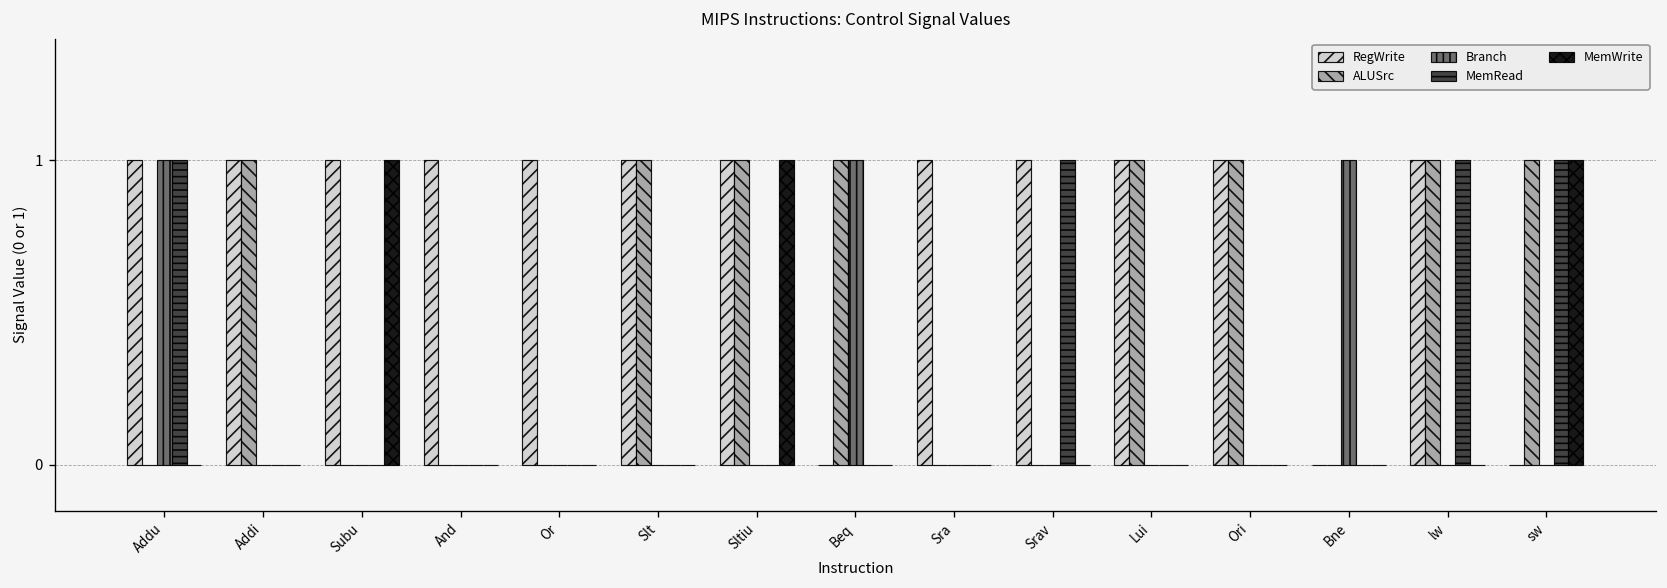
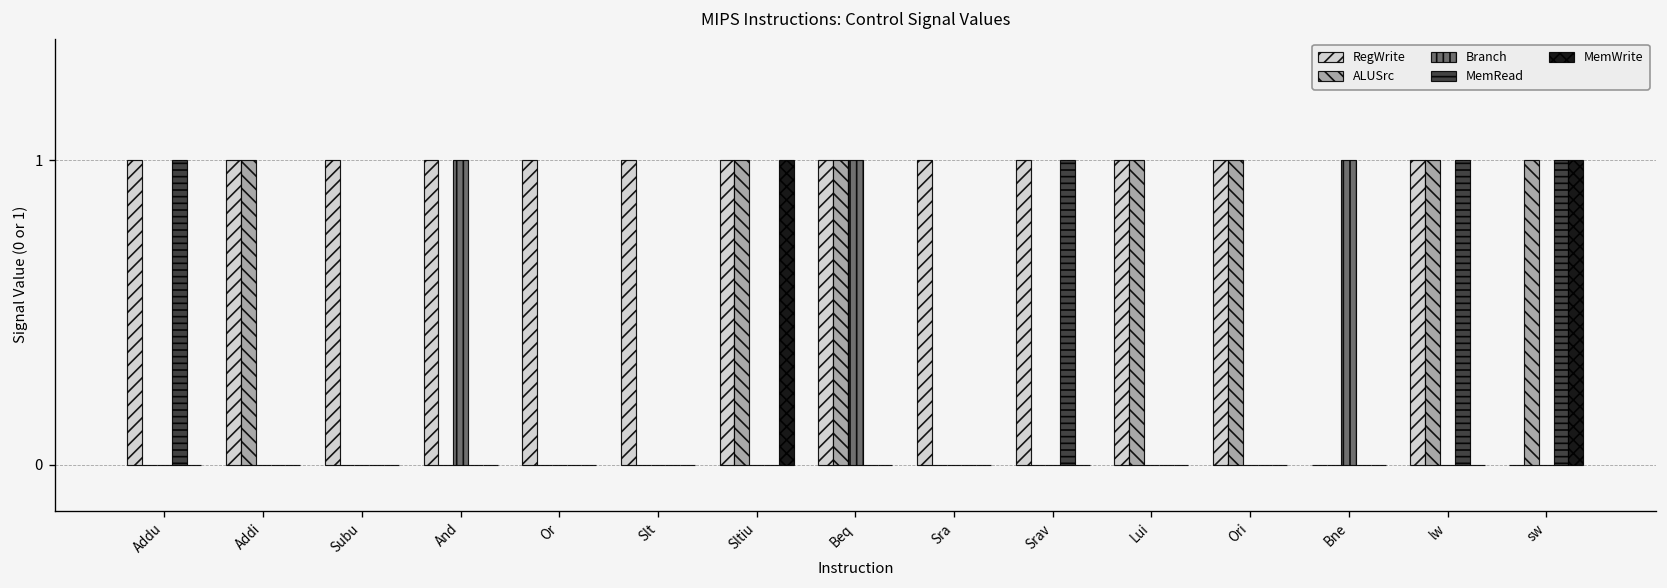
Branch, Addu: 1 -> 0
MemWrite, Subu: 1 -> 0
Branch, And: 0 -> 1
ALUSrc, Slt: 1 -> 0
RegWrite, Beq: 0 -> 1
